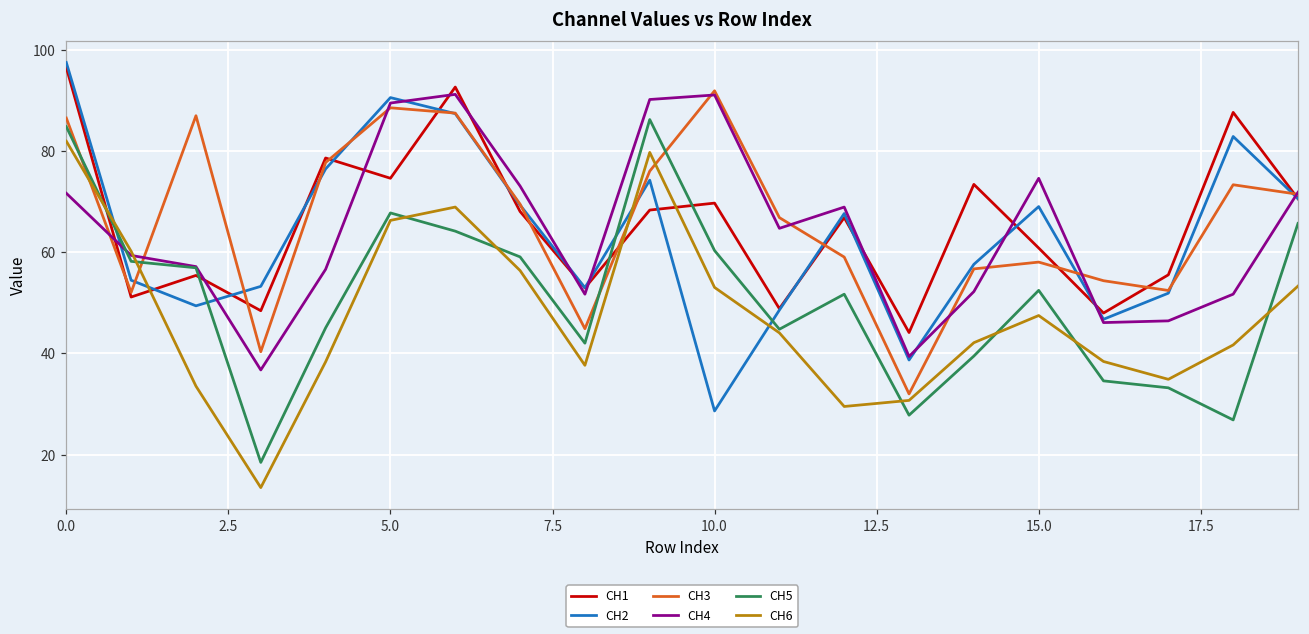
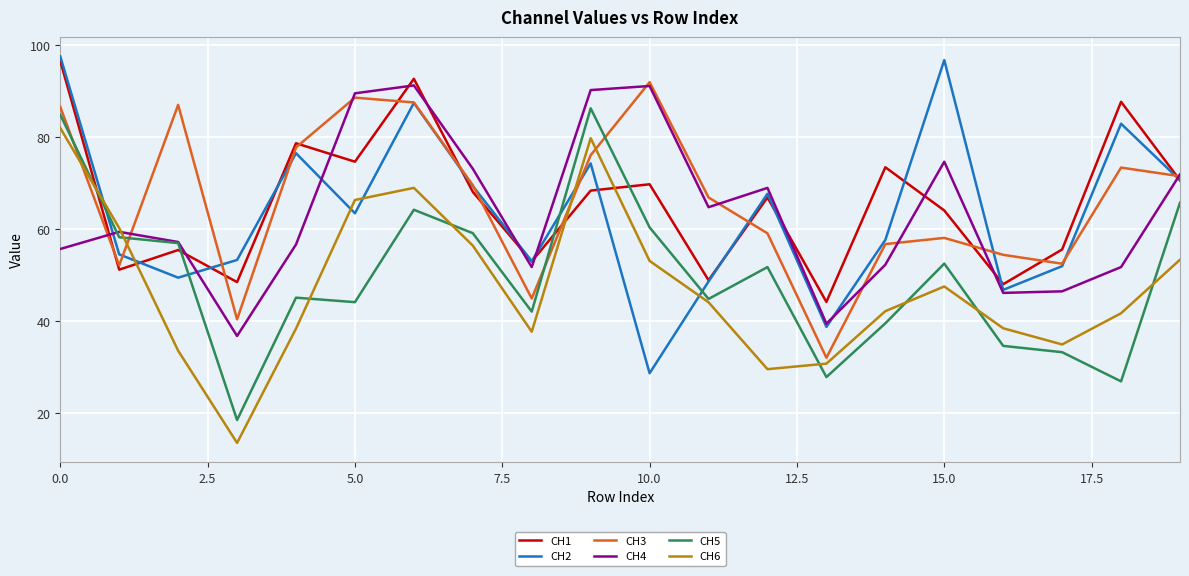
CH4, 0.0: 72 -> 56
CH2, 5.0: 91 -> 63
CH5, 5.0: 68 -> 44
CH1, 15.0: 61 -> 64
CH2, 15.0: 69 -> 97
